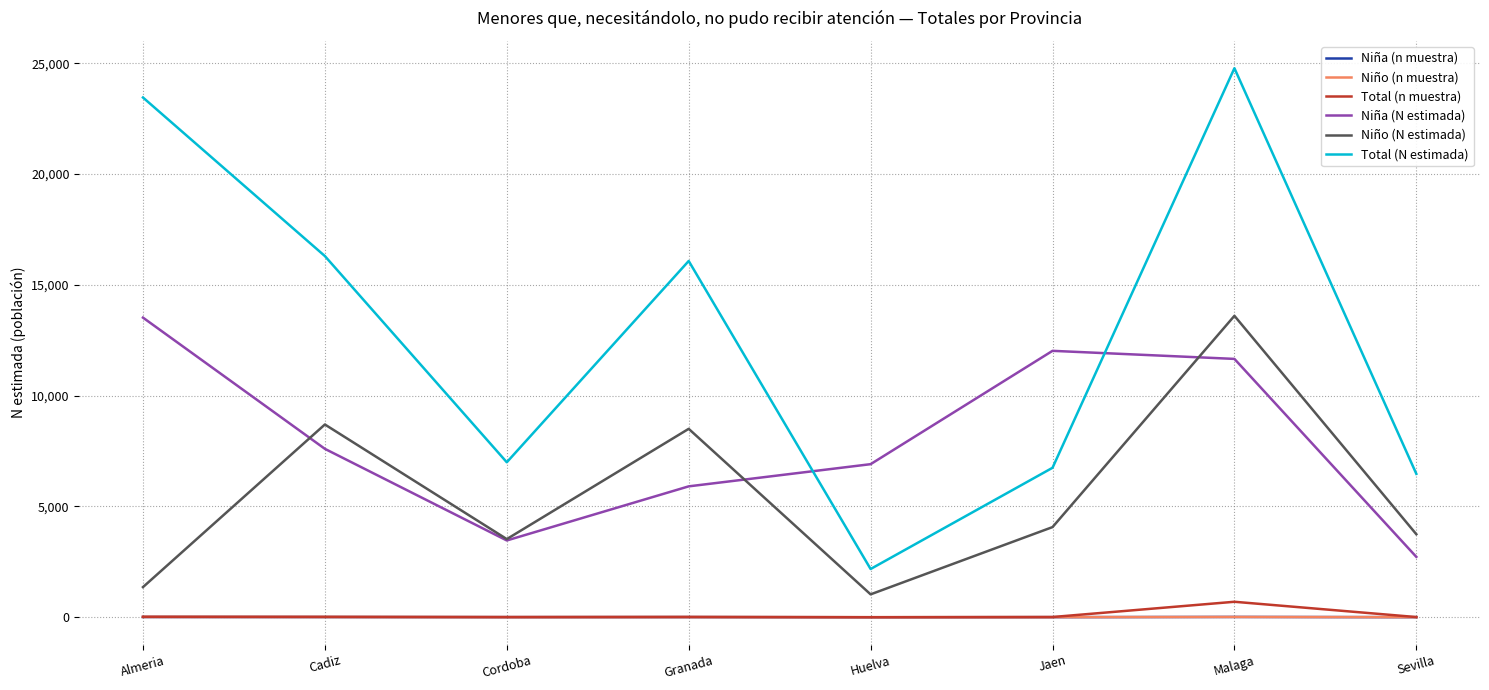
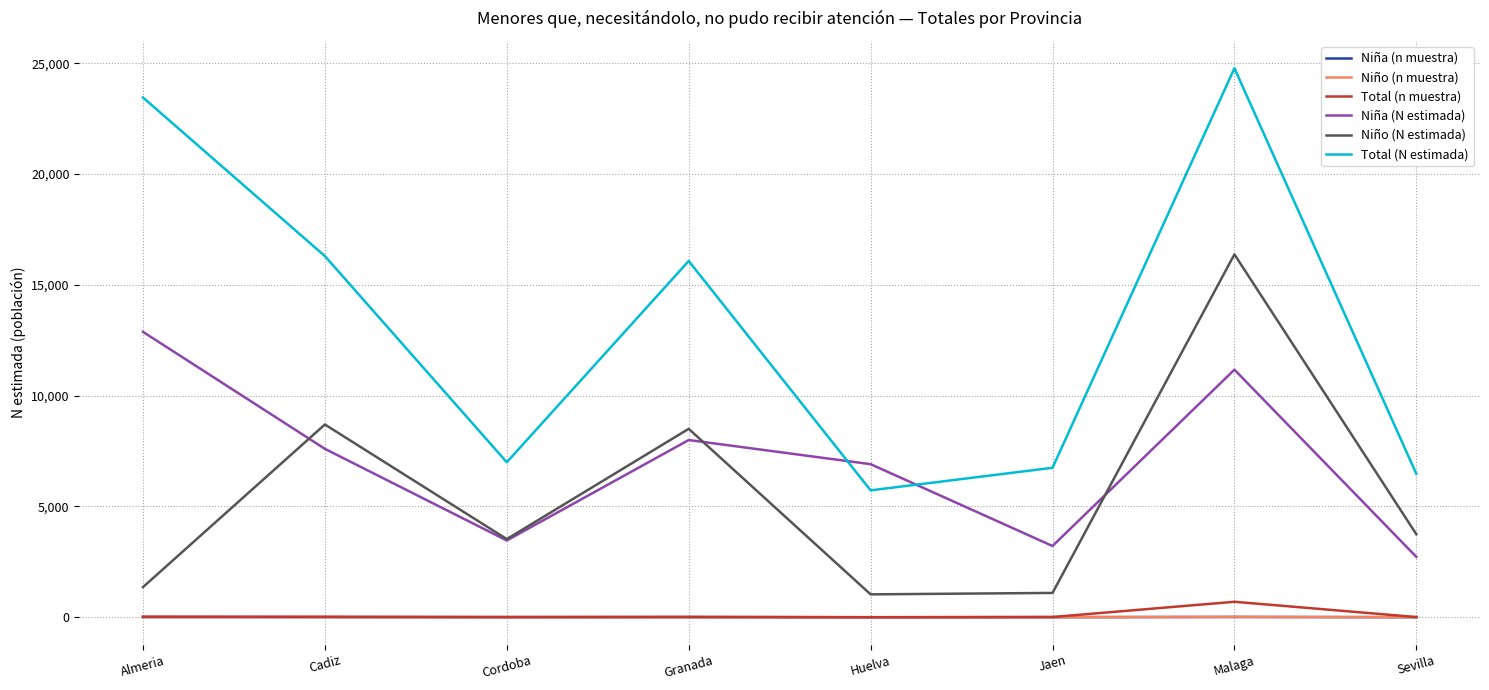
Niña (N estimada), Almeria: 13,500 -> 12,900
Niña (N estimada), Granada: 5,900 -> 8,000
Total (N estimada), Huelva: 2,200 -> 5,700
Niña (N estimada), Jaen: 12,000 -> 3,200
Niño (N estimada), Jaen: 4,100 -> 1,100
Niña (N estimada), Malaga: 11,700 -> 11,200
Niño (N estimada), Malaga: 13,600 -> 16,400
